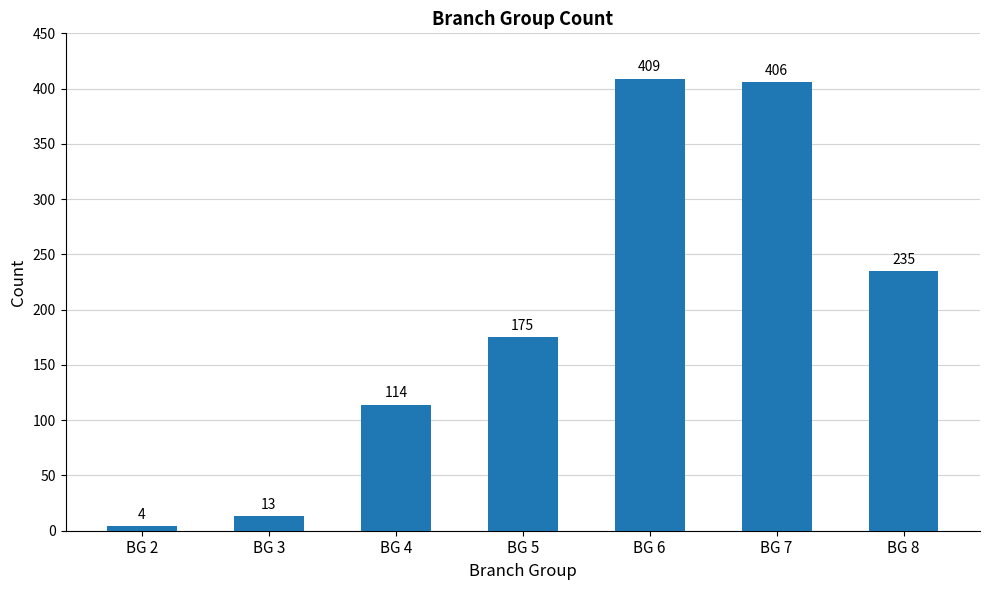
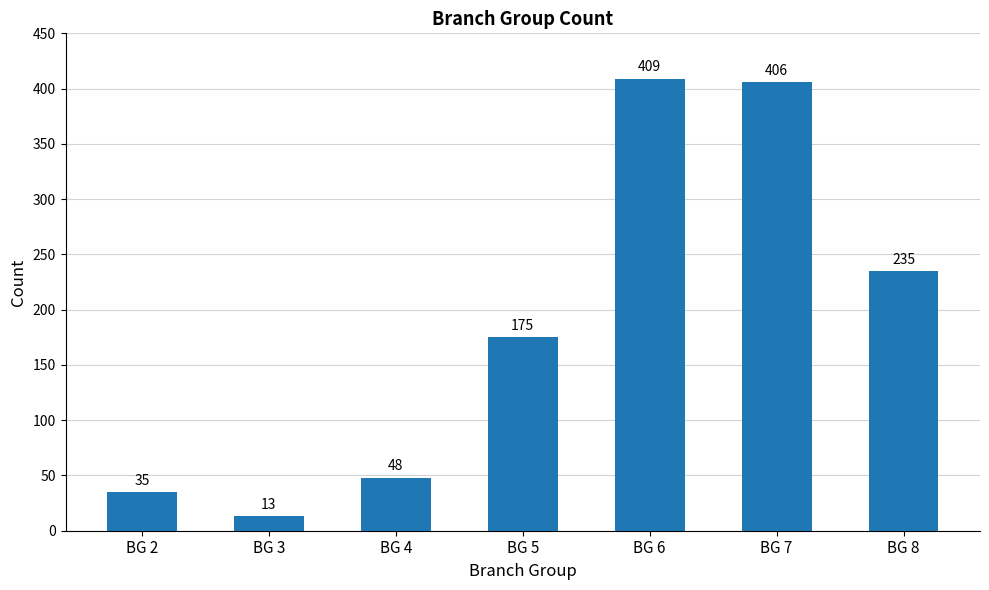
BG 2: 4 -> 35
BG 4: 114 -> 48
